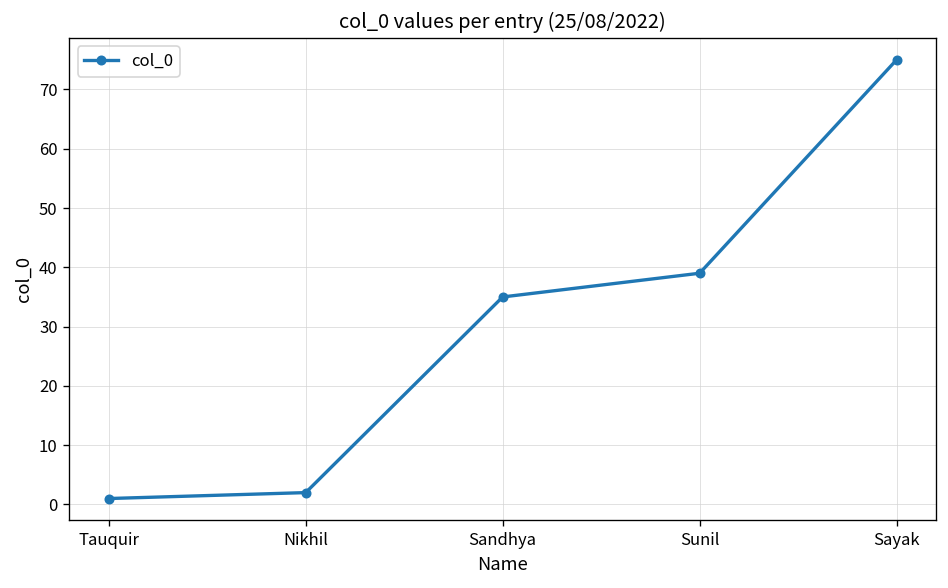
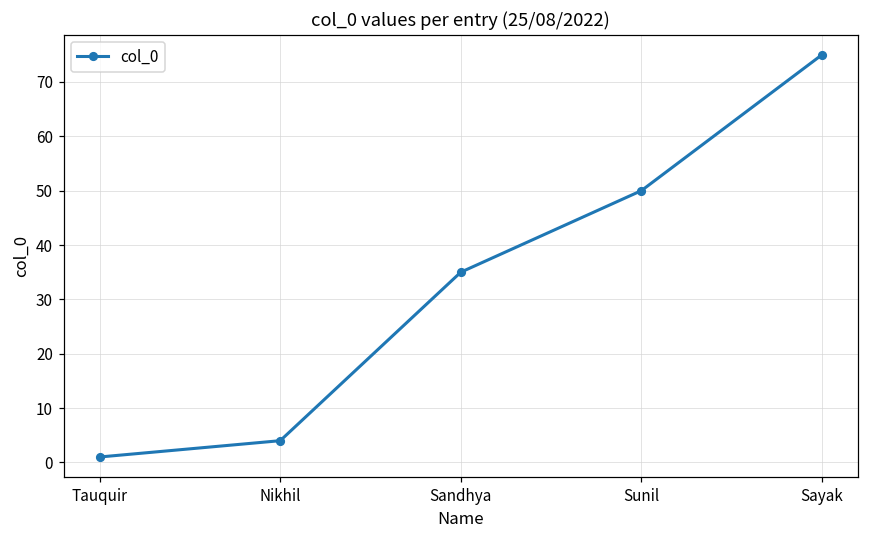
Nikhil: 2 -> 4
Sunil: 39 -> 50
